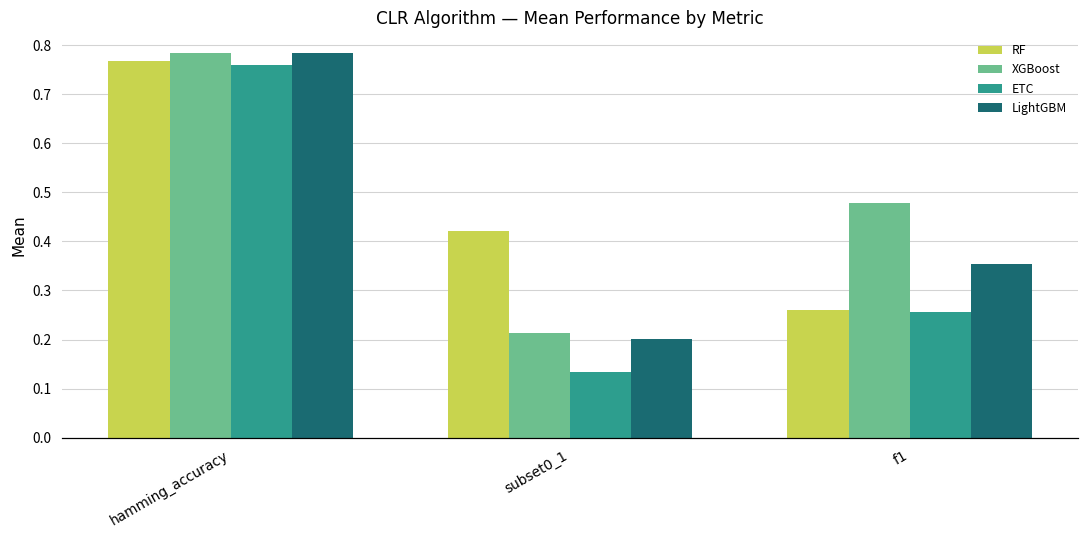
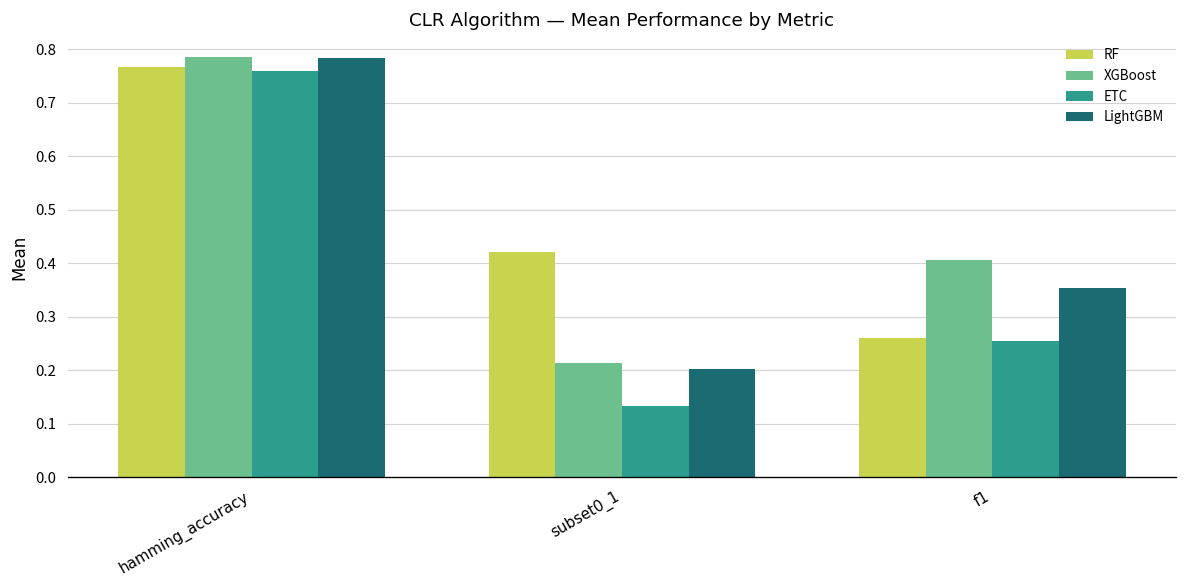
XGBoost, f1: 0.48 -> 0.41
